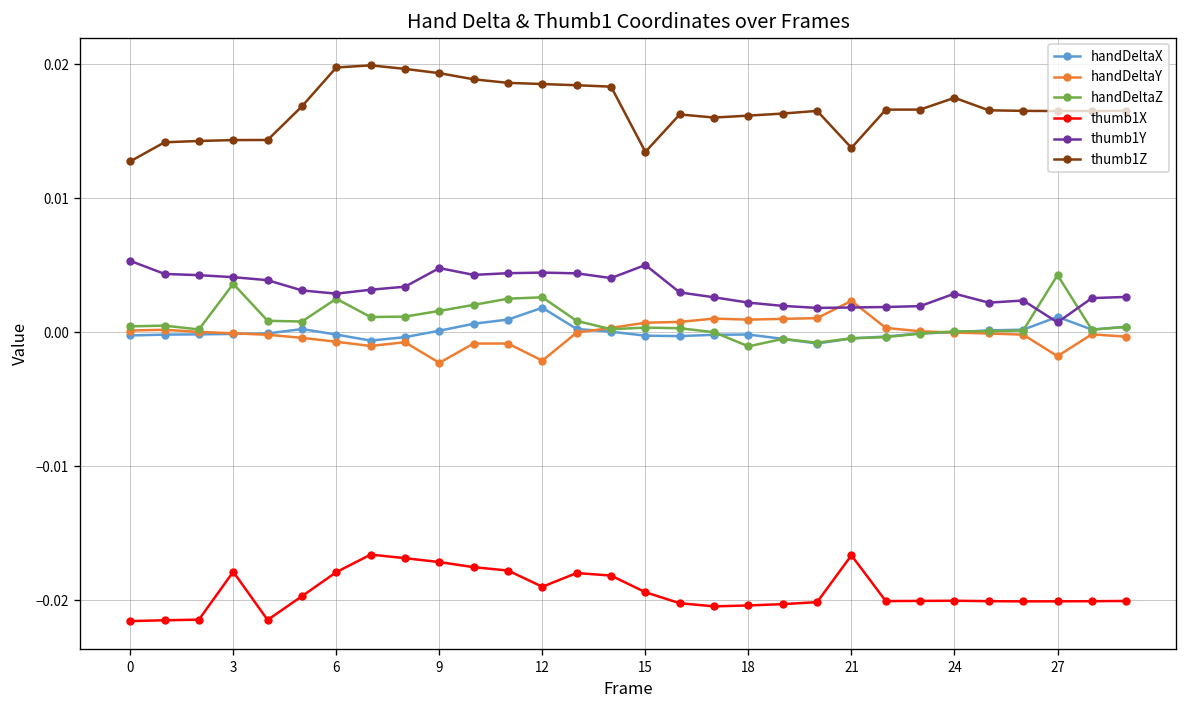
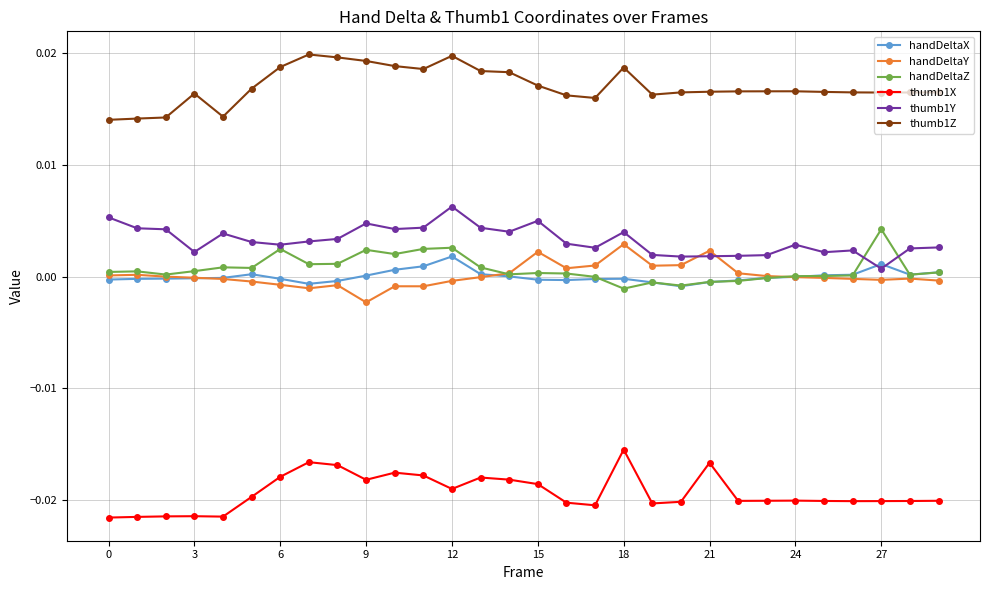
thumb1Z, 0: 0.0127 -> 0.0141
handDeltaZ, 3: 0.0036 -> 0.0005
thumb1X, 3: -0.0179 -> -0.0214
thumb1Y, 3: 0.0041 -> 0.0022
thumb1Z, 3: 0.0143 -> 0.0164
thumb1Z, 6: 0.0197 -> 0.0188
handDeltaZ, 9: 0.0016 -> 0.0024
thumb1X, 9: -0.0172 -> -0.0182
handDeltaY, 12: -0.0021 -> -0.0004
thumb1Y, 12: 0.0044 -> 0.0063
thumb1Z, 12: 0.0185 -> 0.0198
handDeltaY, 15: 0.0007 -> 0.0022
thumb1X, 15: -0.0194 -> -0.0186
thumb1Z, 15: 0.0135 -> 0.0171
handDeltaY, 18: 0.0009 -> 0.0029
thumb1X, 18: -0.0204 -> -0.0155
thumb1Y, 18: 0.0022 -> 0.0040
thumb1Z, 18: 0.0162 -> 0.0187
thumb1Z, 21: 0.0137 -> 0.0166
thumb1Z, 24: 0.0175 -> 0.0166
handDeltaY, 27: -0.0018 -> -0.0003
